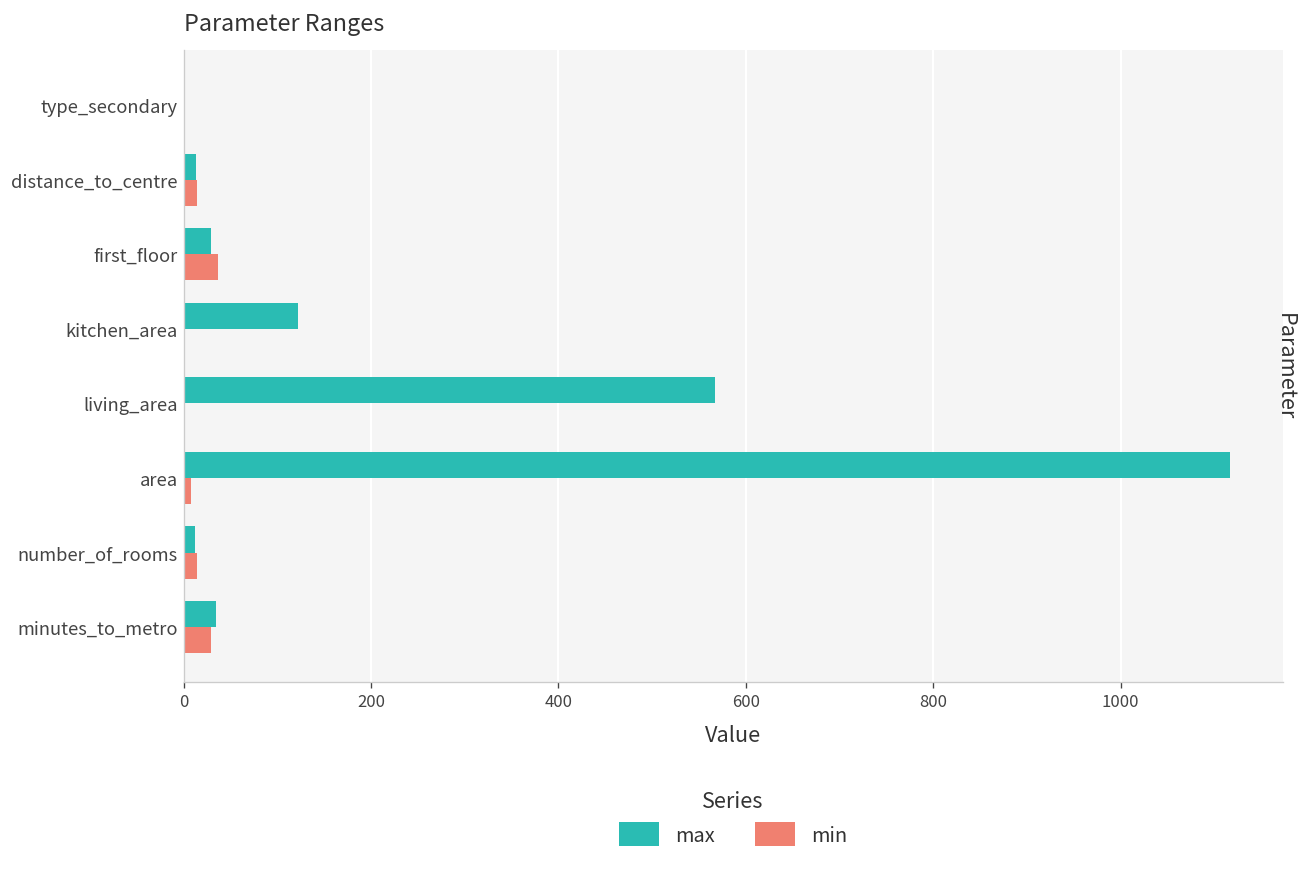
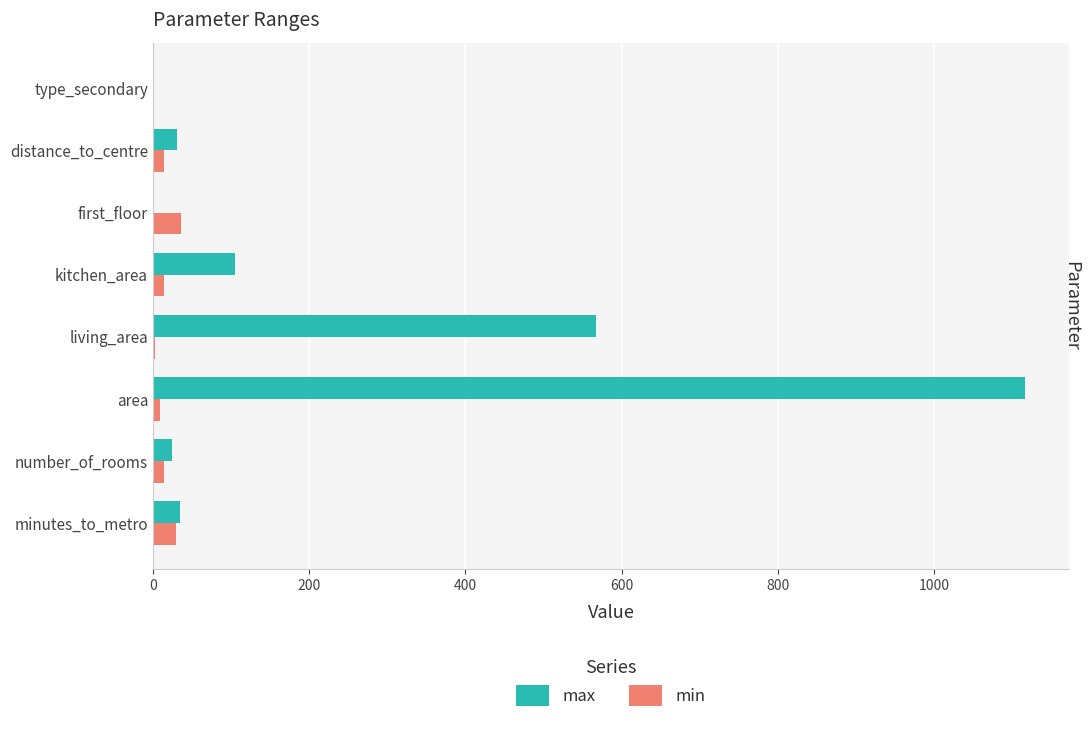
max, distance_to_centre: 10 -> 30
max, first_floor: 30 -> 0
max, kitchen_area: 120 -> 110
min, kitchen_area: 0 -> 10
max, number_of_rooms: 10 -> 20
